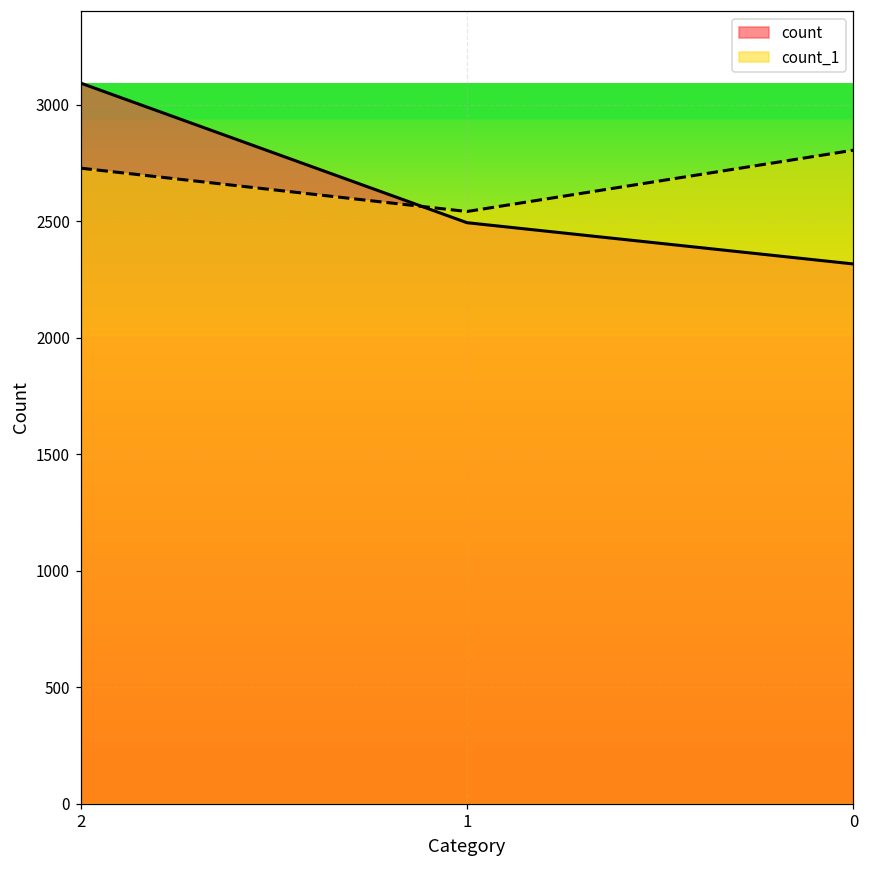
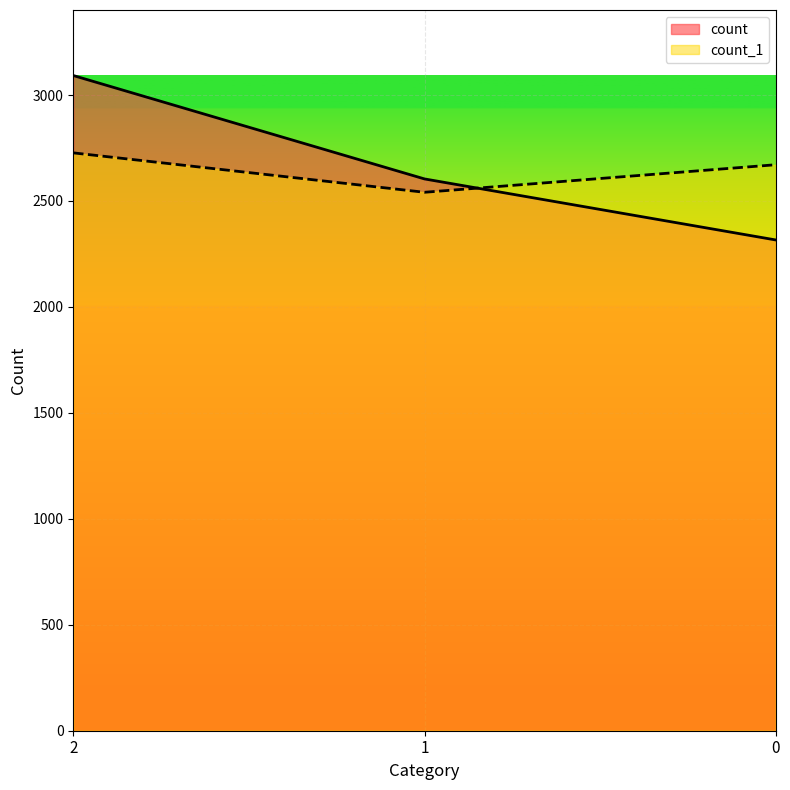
count, 1: 2490 -> 2600
count_1, 0: 2800 -> 2670
